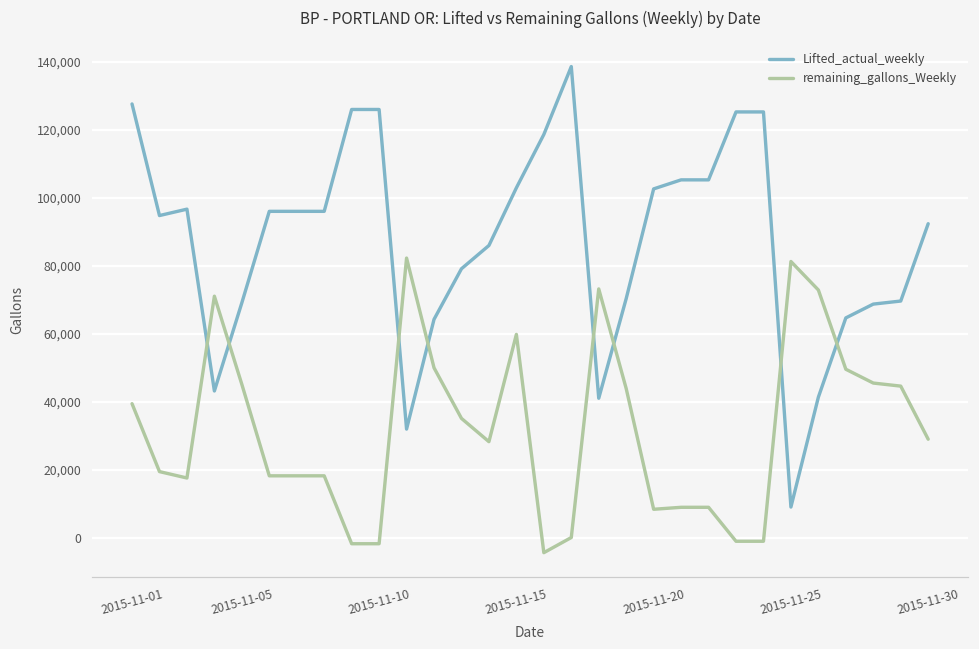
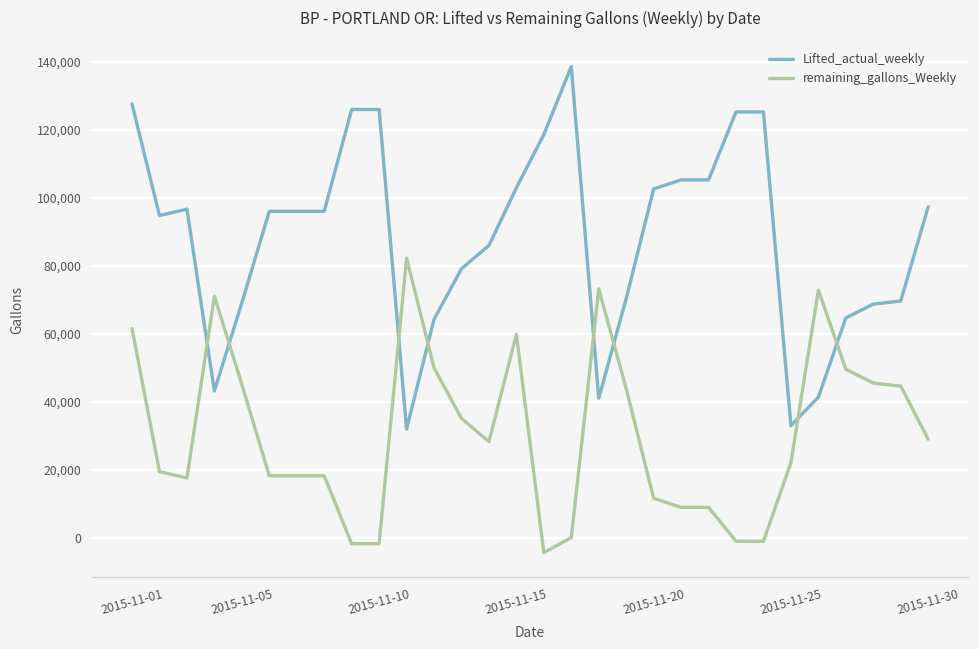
remaining_gallons_Weekly, 2015-11-01: 39,000 -> 62,000
remaining_gallons_Weekly, 2015-11-20: 8,000 -> 12,000
Lifted_actual_weekly, 2015-11-25: 9,000 -> 33,000
remaining_gallons_Weekly, 2015-11-25: 81,000 -> 22,000
Lifted_actual_weekly, 2015-11-30: 92,000 -> 97,000
